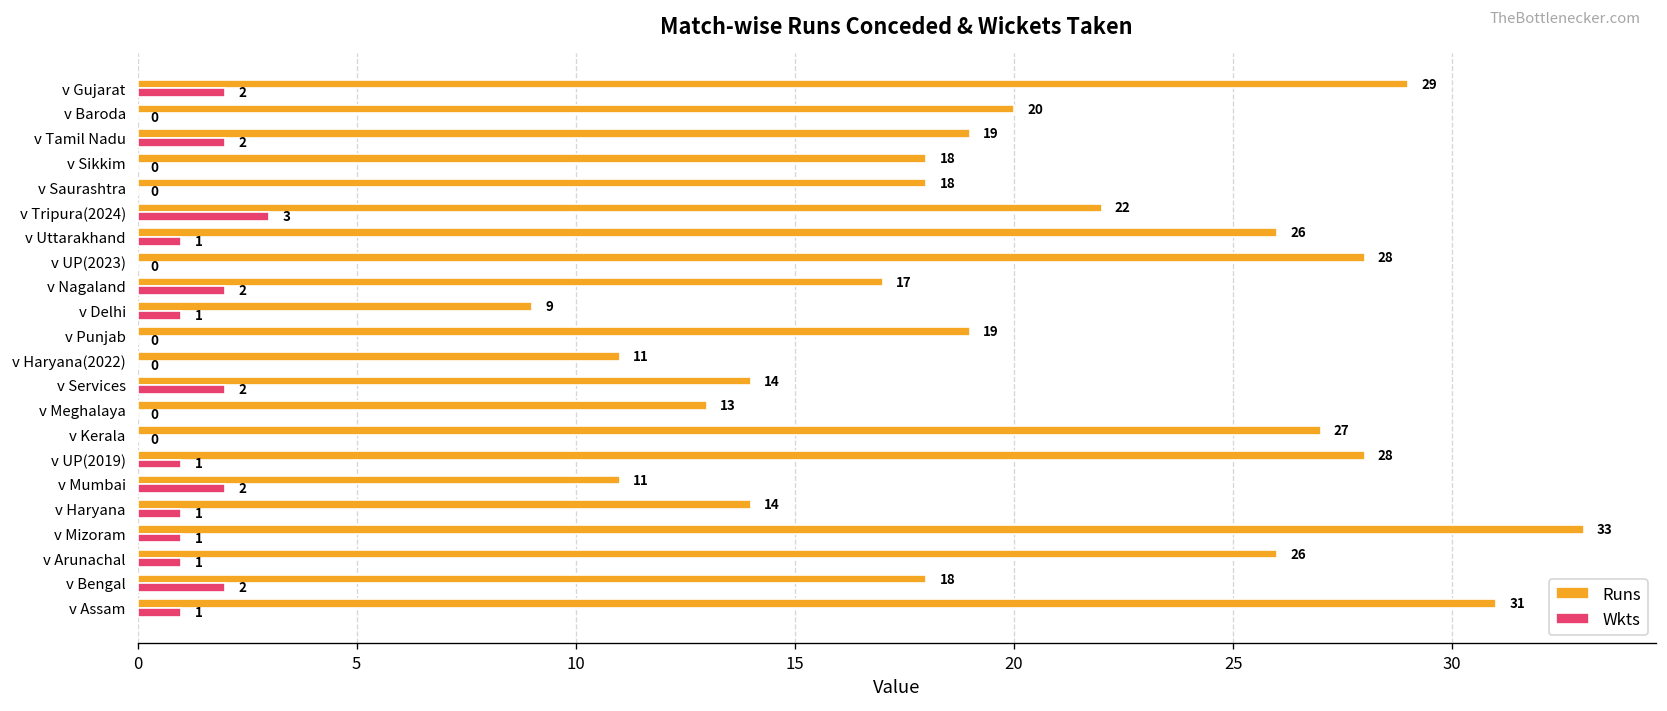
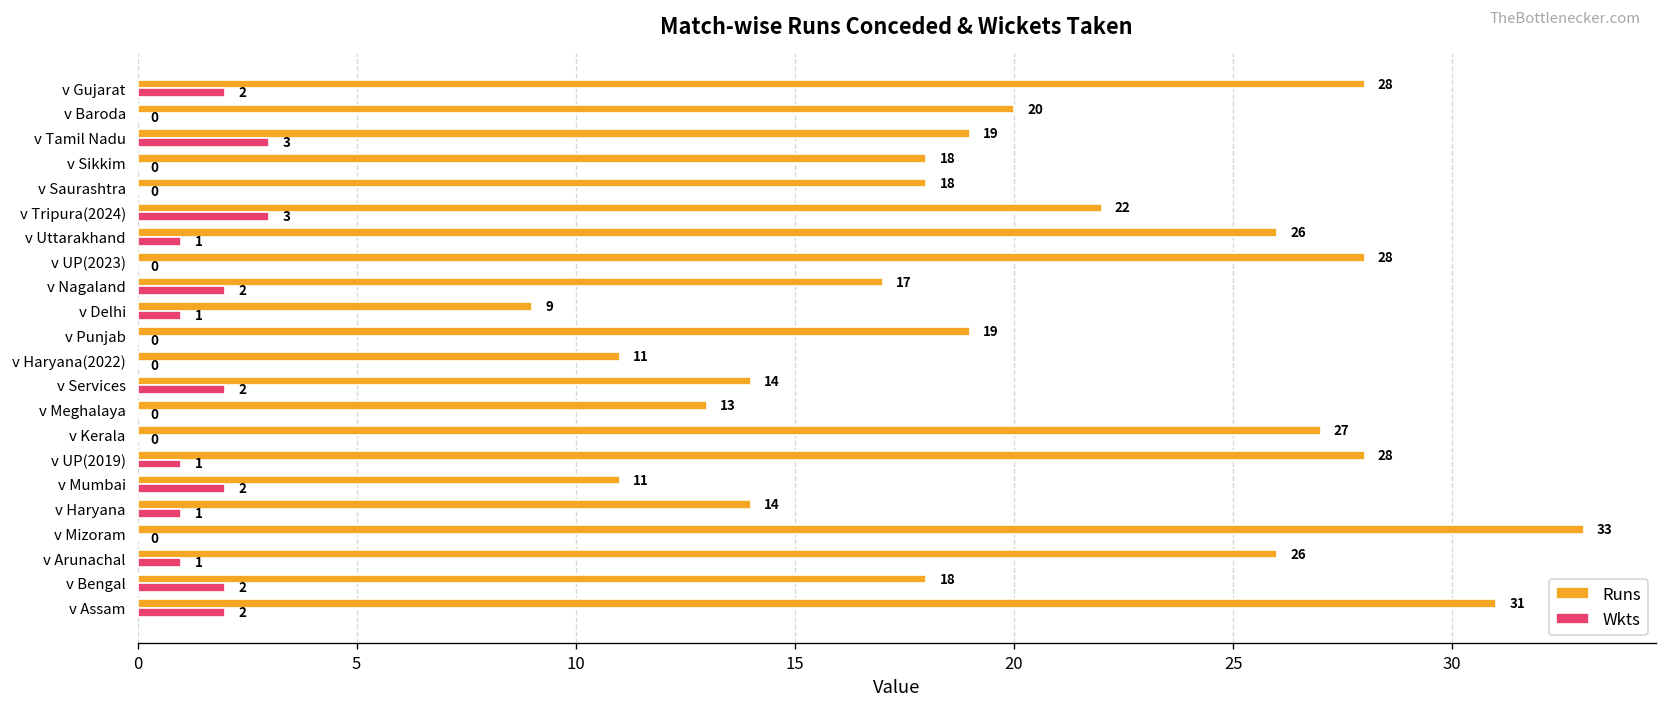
Runs, v Gujarat: 29 -> 28
Wkts, v Tamil Nadu: 2 -> 3
Wkts, v Mizoram: 1 -> 0
Wkts, v Assam: 1 -> 2
